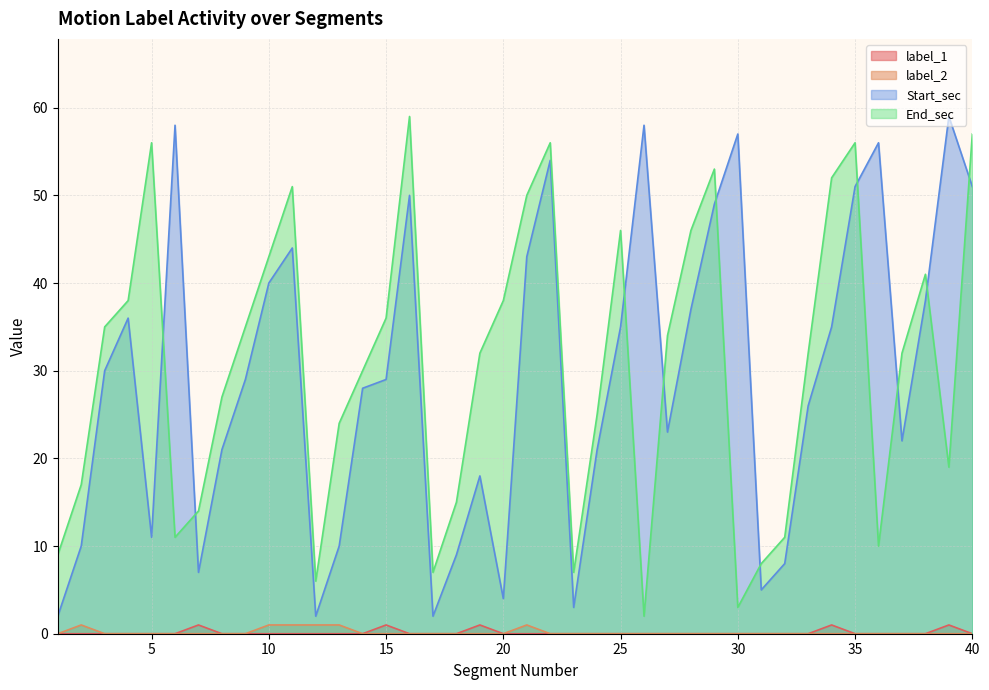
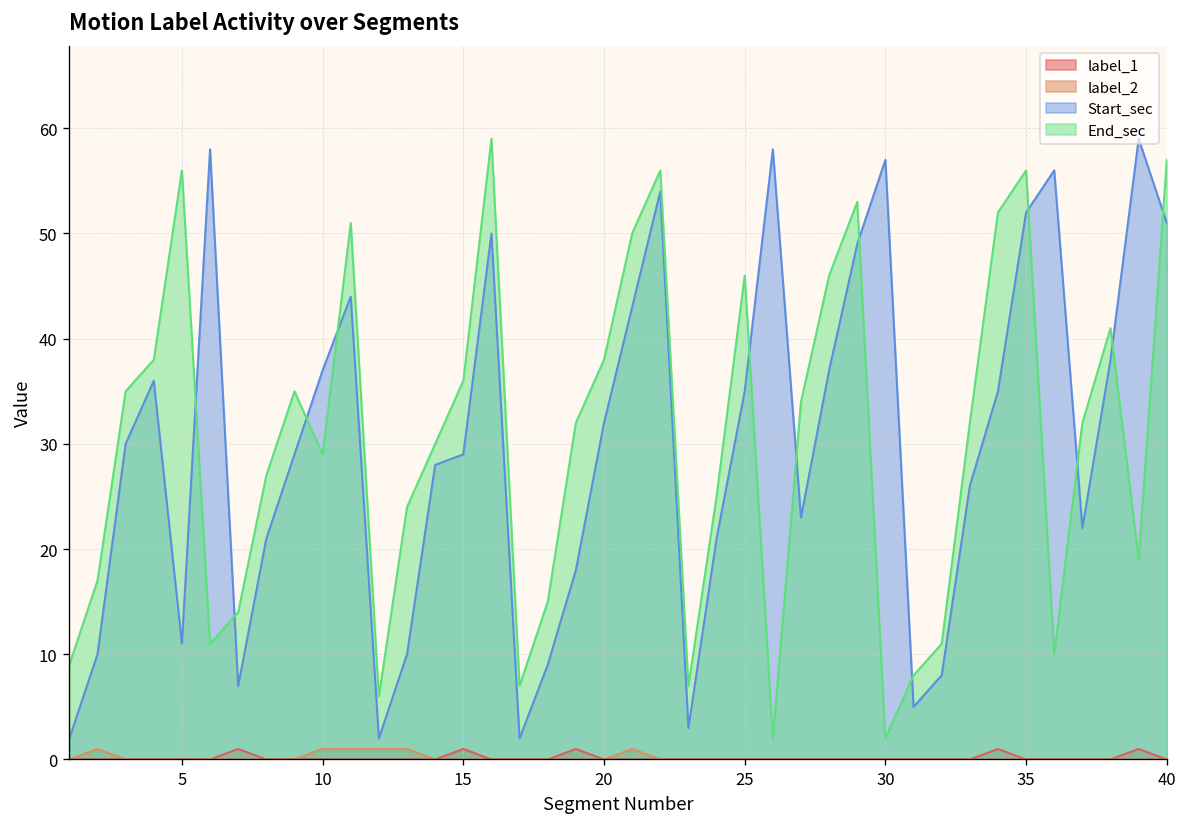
Start_sec, 10: 40 -> 37
End_sec, 10: 43 -> 29
Start_sec, 20: 4 -> 32
End_sec, 30: 3 -> 2
Start_sec, 35: 51 -> 52
